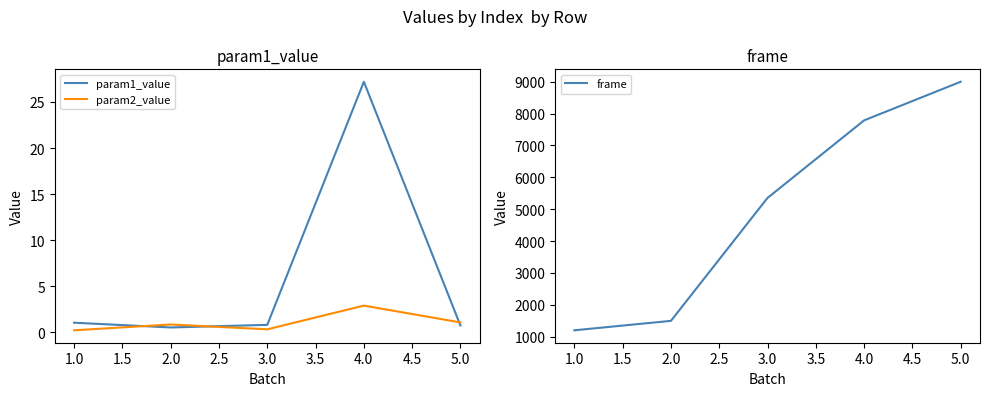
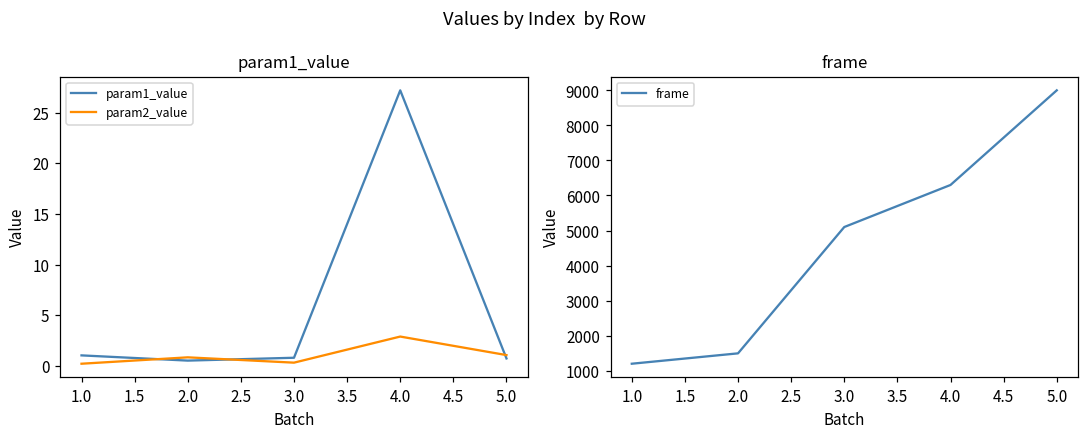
frame, 3.0: 5400 -> 5100
frame, 4.0: 7800 -> 6300
